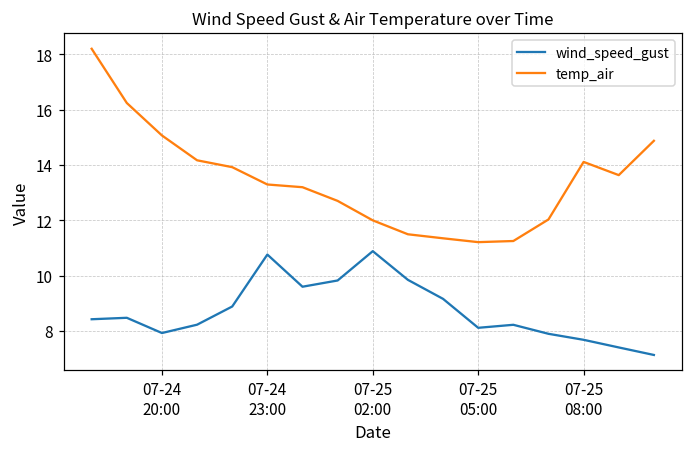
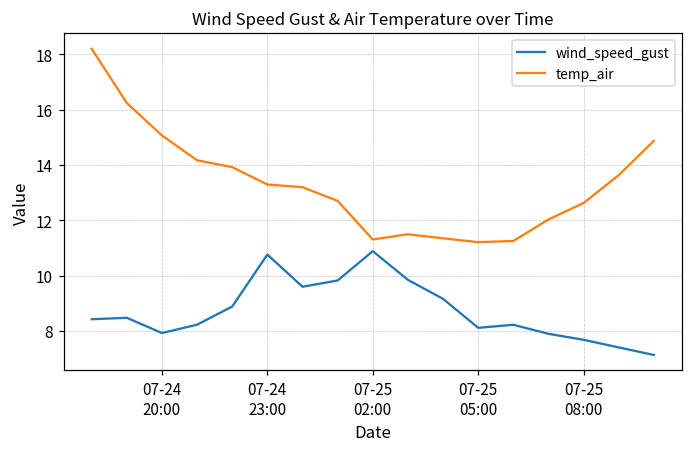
temp_air, 07-25 02:00: 12.0 -> 11.3
temp_air, 07-25 08:00: 14.1 -> 12.6
